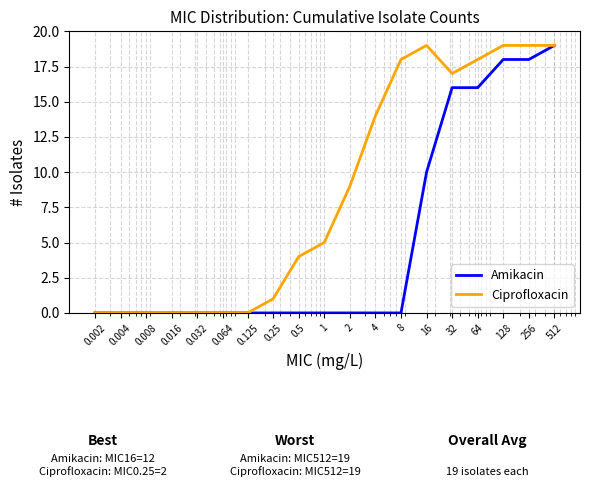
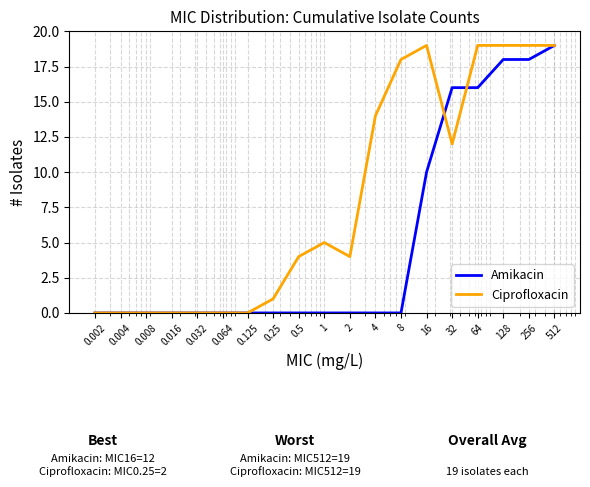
Ciprofloxacin, 2: 9 -> 4
Ciprofloxacin, 32: 17 -> 12
Ciprofloxacin, 64: 18 -> 19
